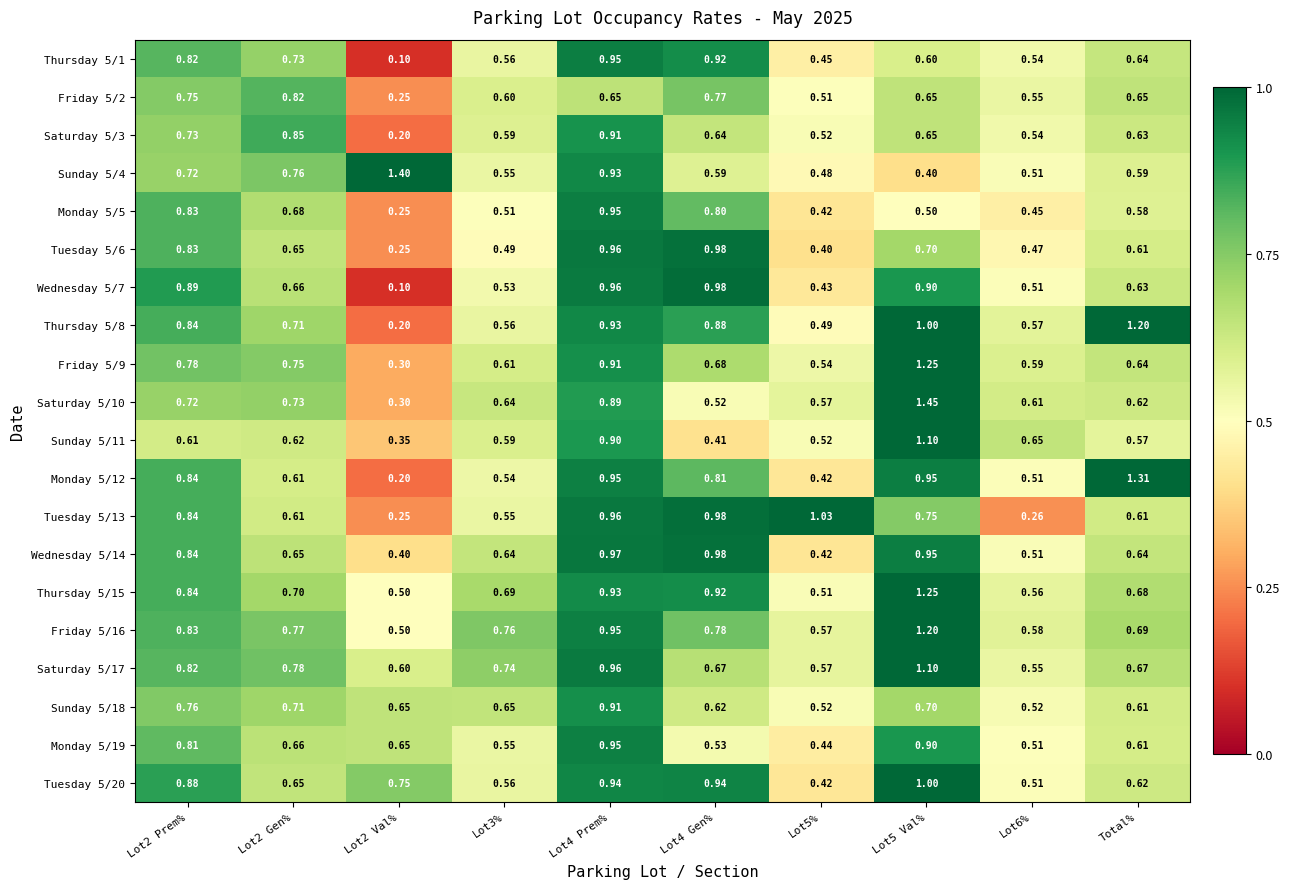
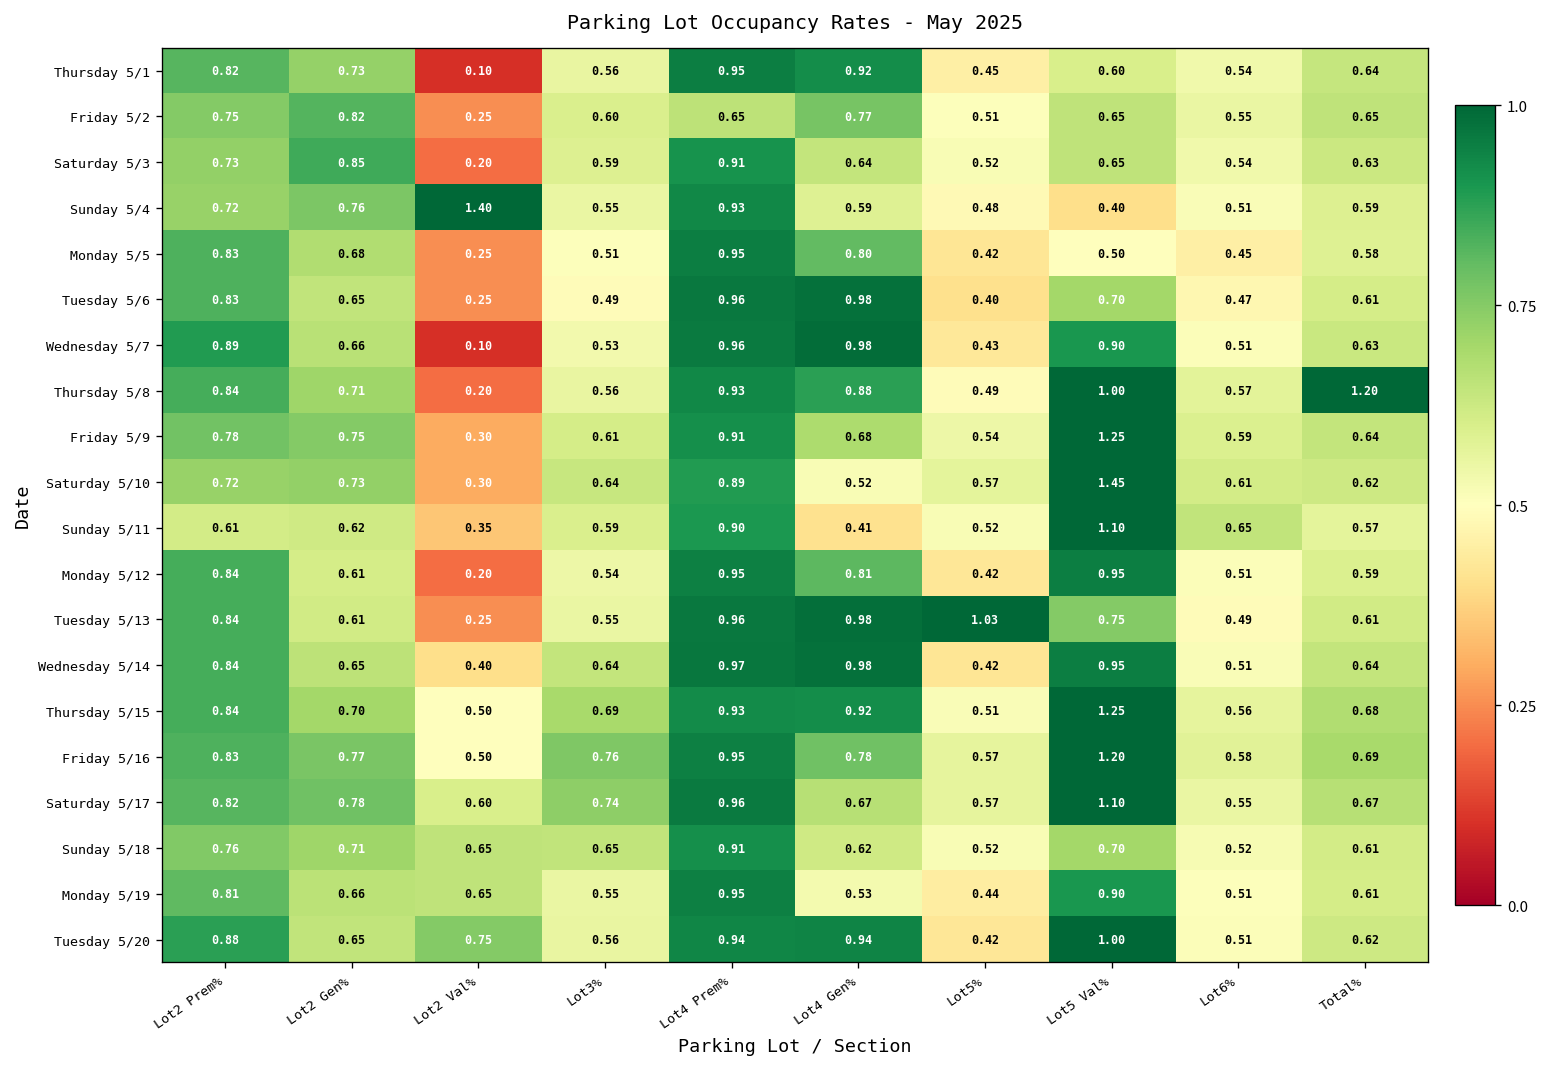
Monday 5/12, Total%: 1.31 -> 0.59
Tuesday 5/13, Lot6%: 0.26 -> 0.49
